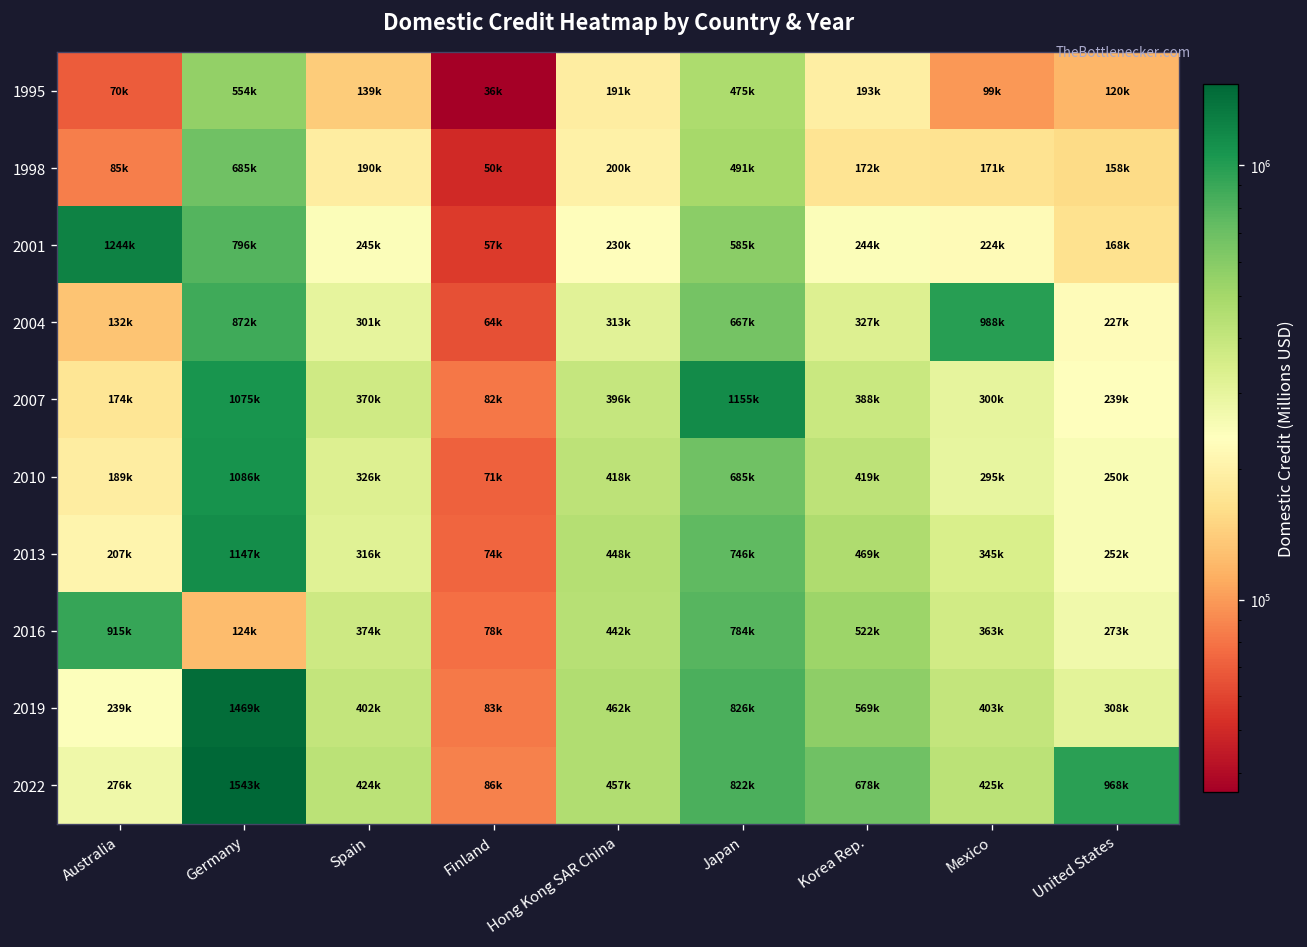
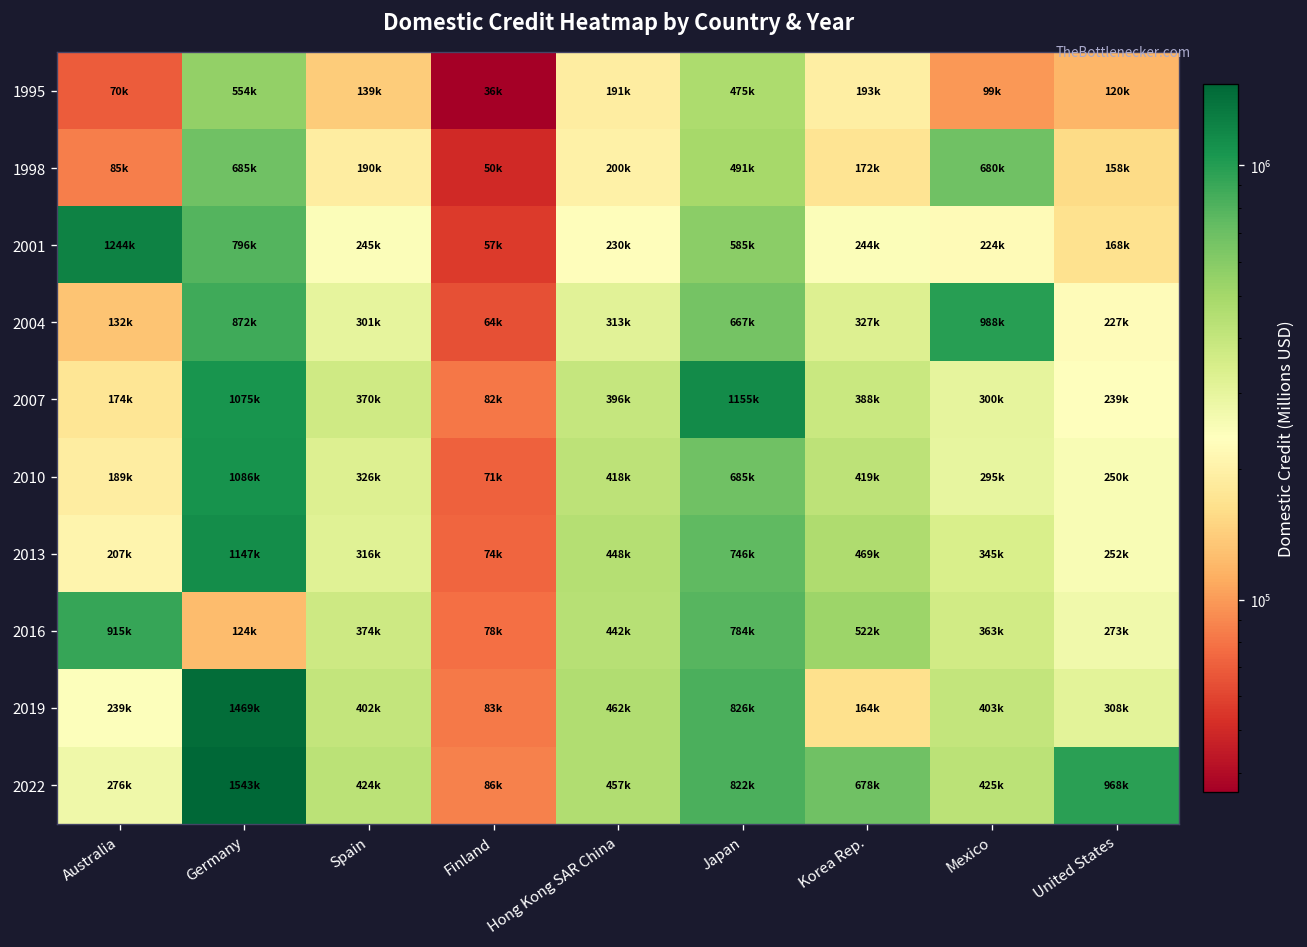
1998, Mexico: 171k -> 680k
2019, Korea Rep.: 569k -> 164k
